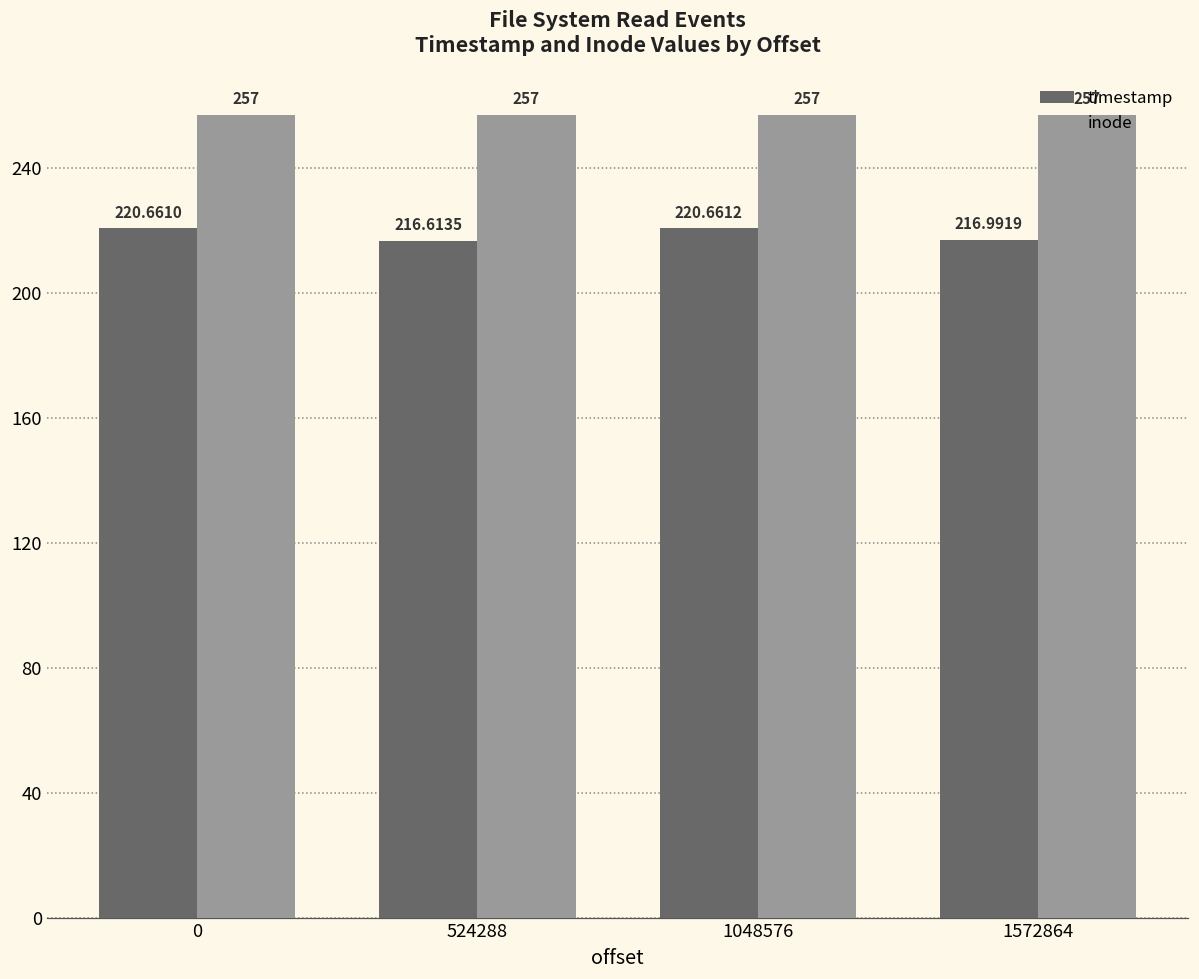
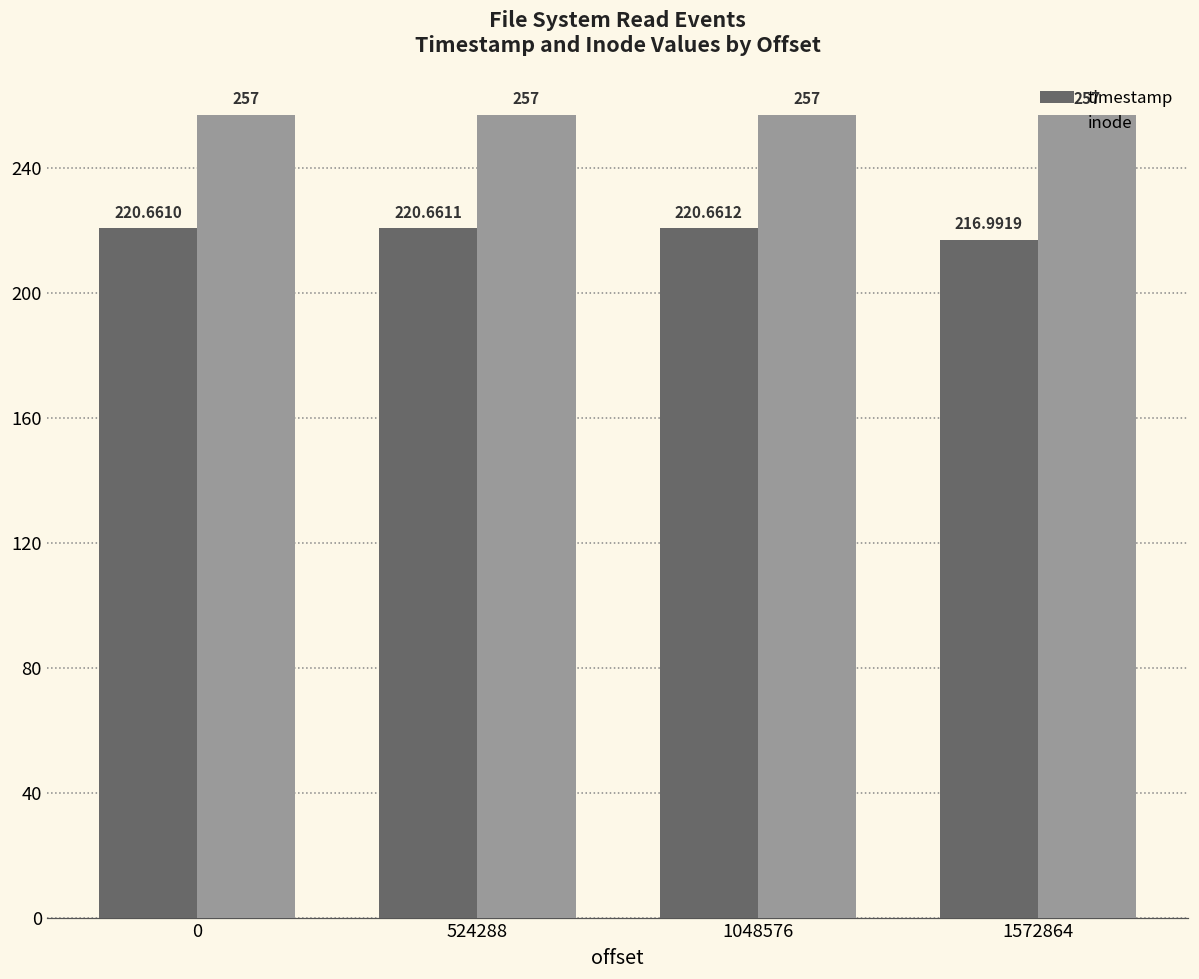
timestamp, 524288: 216.6135 -> 220.6611
